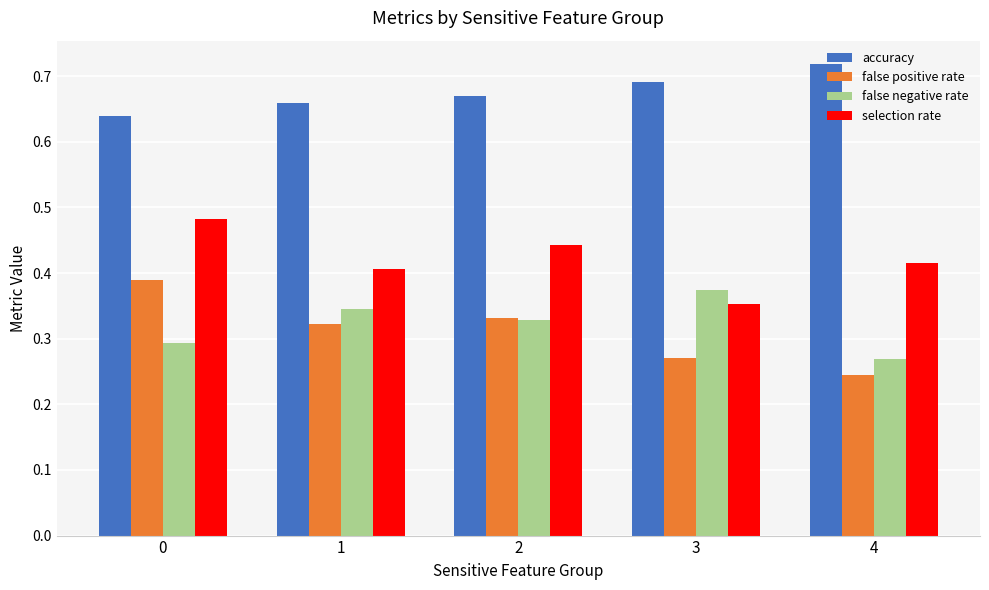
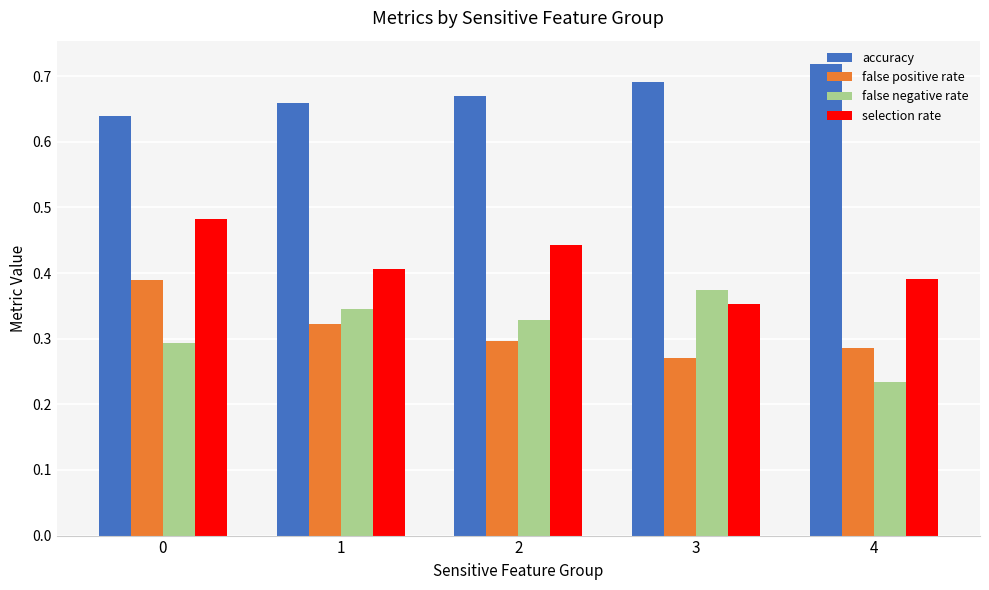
false positive rate, 2: 0.33 -> 0.30
false positive rate, 4: 0.25 -> 0.29
false negative rate, 4: 0.27 -> 0.23
selection rate, 4: 0.41 -> 0.39
